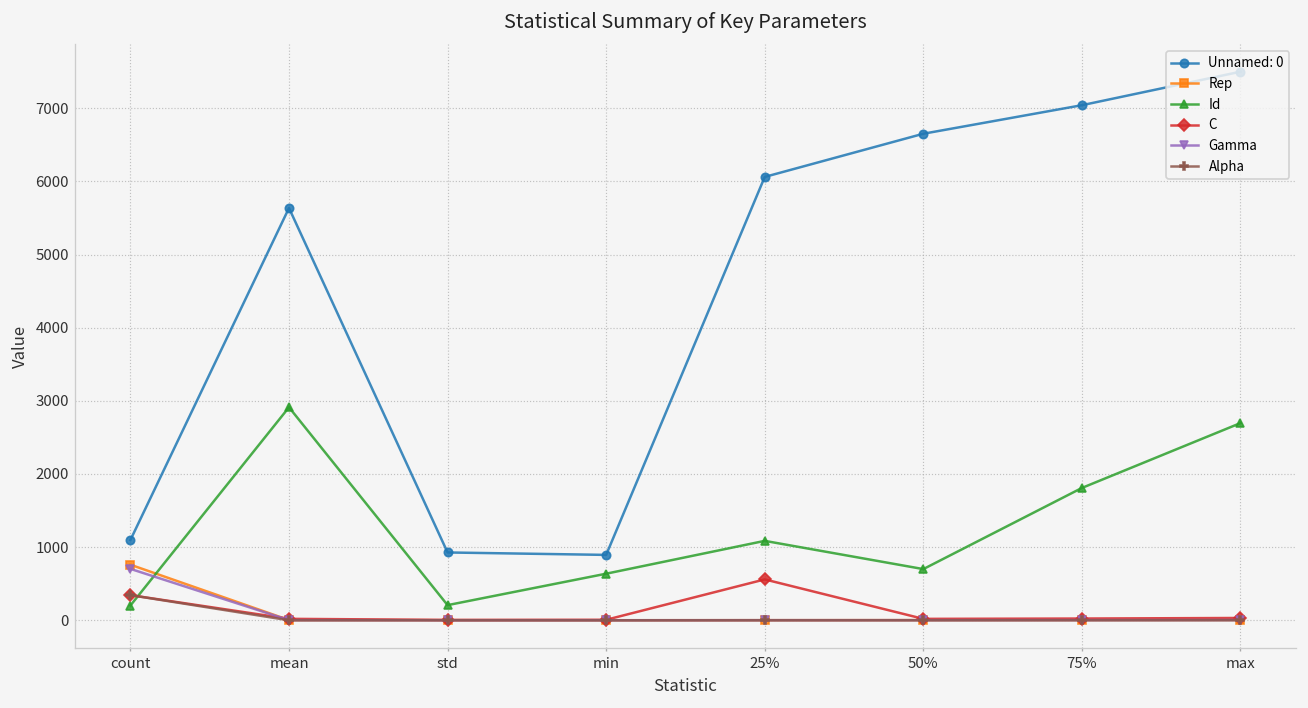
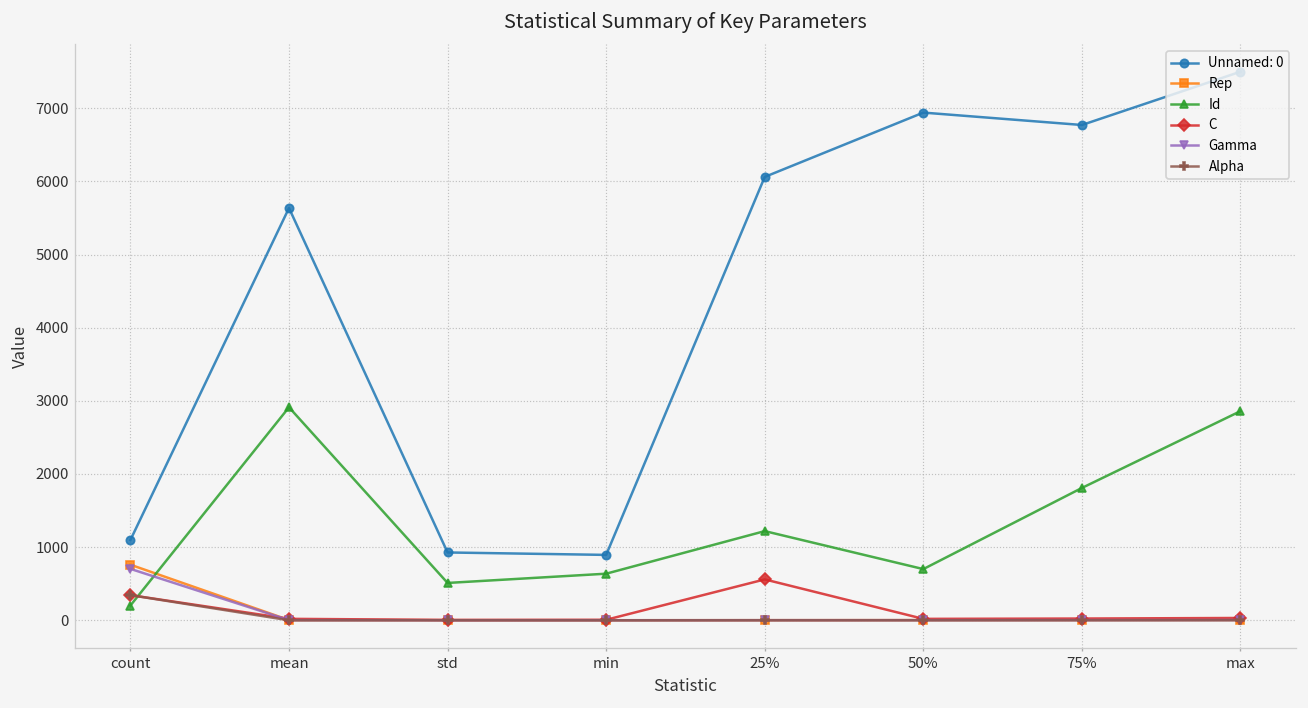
Id, std: 200 -> 500
Id, 25%: 1100 -> 1200
Unnamed: 0, 50%: 6700 -> 6900
Unnamed: 0, 75%: 7000 -> 6800
Id, max: 2700 -> 2900
